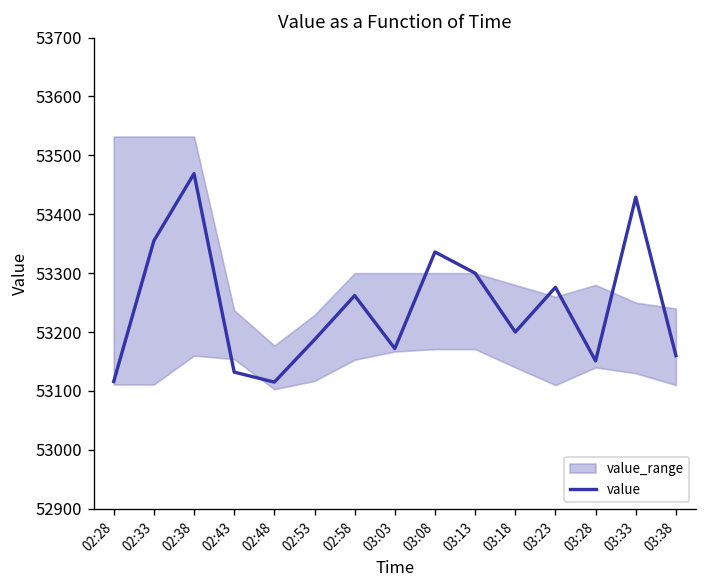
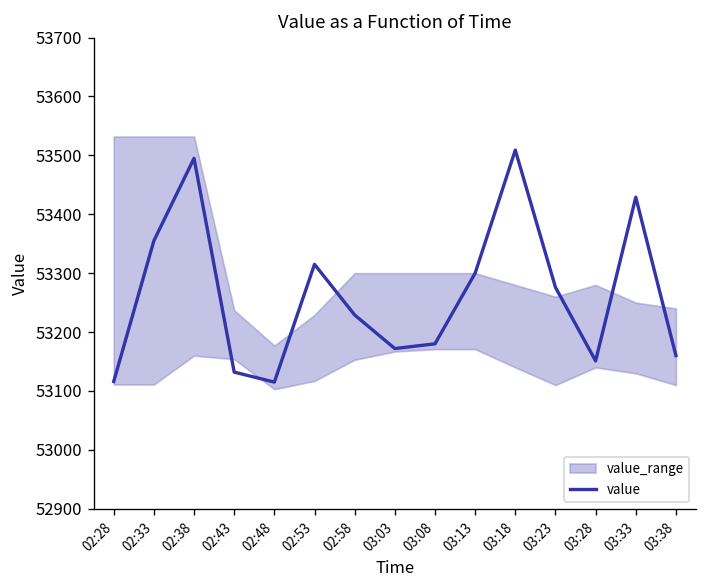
value, 02:38: 53470 -> 53500
value, 02:53: 53190 -> 53320
value, 02:58: 53260 -> 53230
value, 03:08: 53340 -> 53180
value, 03:18: 53200 -> 53510
